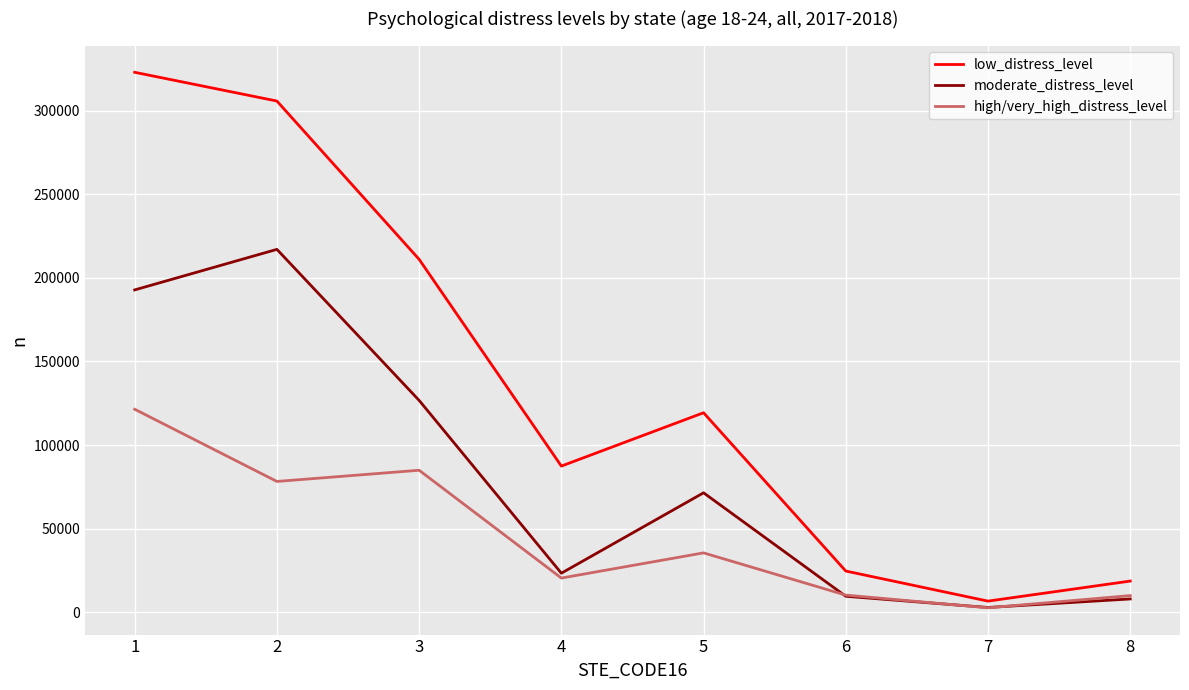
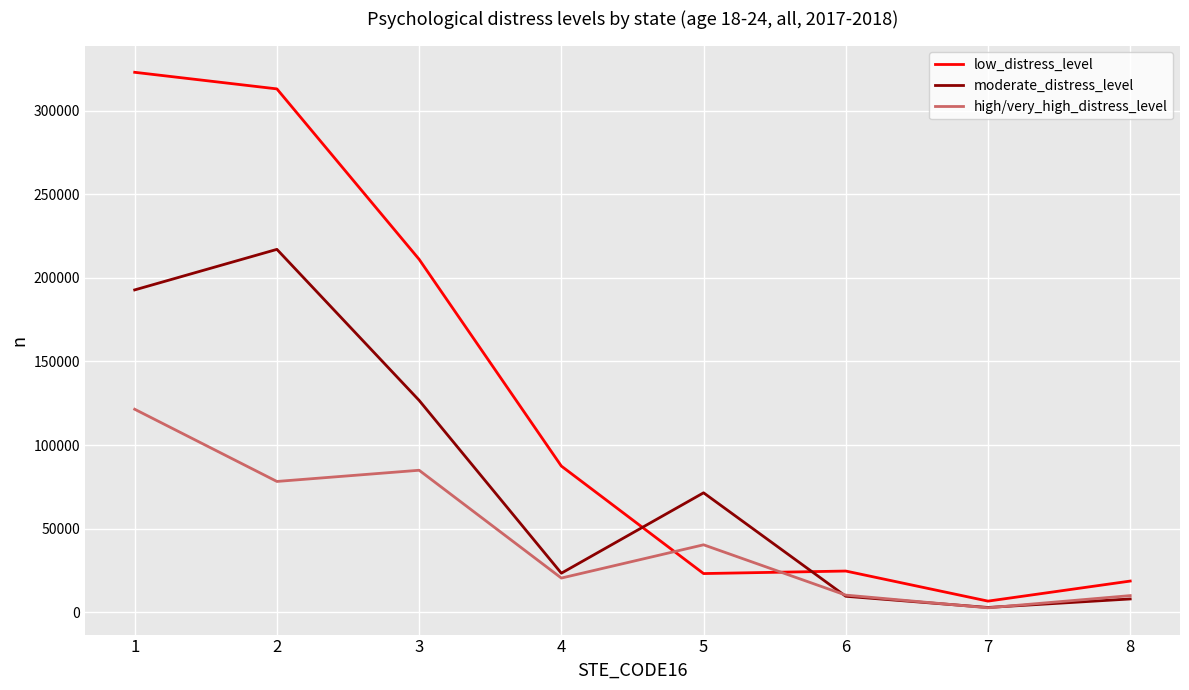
low_distress_level, 2: 306000 -> 313000
low_distress_level, 5: 119000 -> 23000
high/very_high_distress_level, 5: 35000 -> 40000
